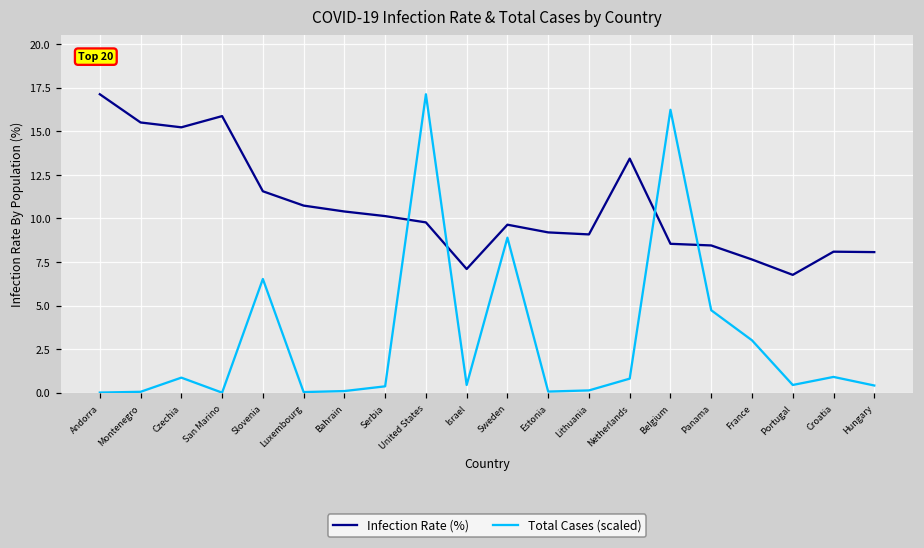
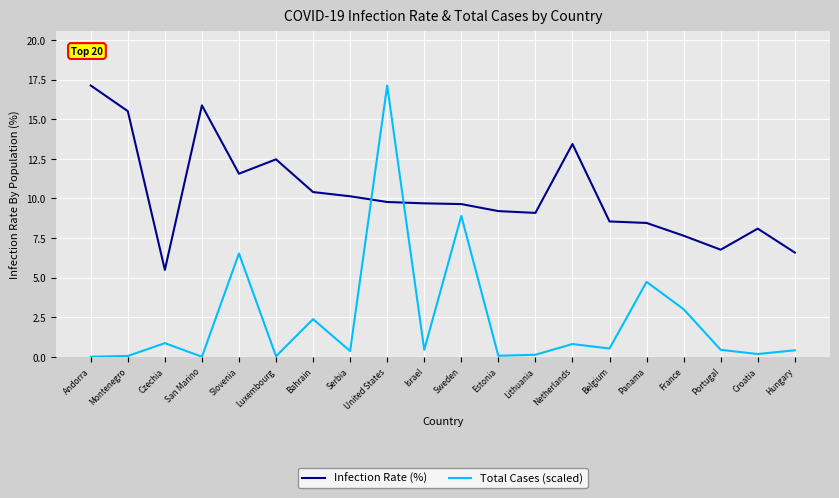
Infection Rate (%), Czechia: 15.2 -> 5.5
Infection Rate (%), Luxembourg: 10.7 -> 12.5
Total Cases (scaled), Bahrain: 0.1 -> 2.4
Infection Rate (%), Israel: 7.1 -> 9.7
Total Cases (scaled), Belgium: 16.2 -> 0.5
Total Cases (scaled), Croatia: 0.9 -> 0.2
Infection Rate (%), Hungary: 8.1 -> 6.6
